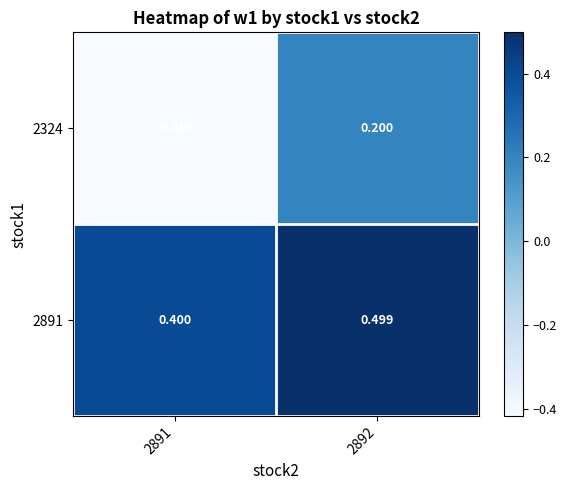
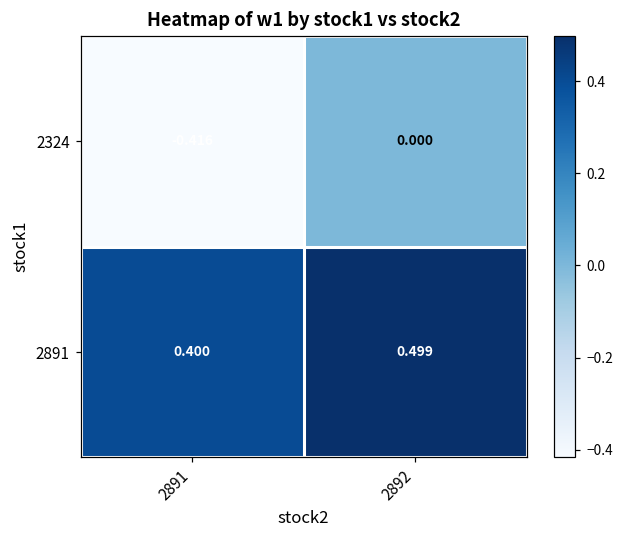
2324, 2892: 0.200 -> 0.000
